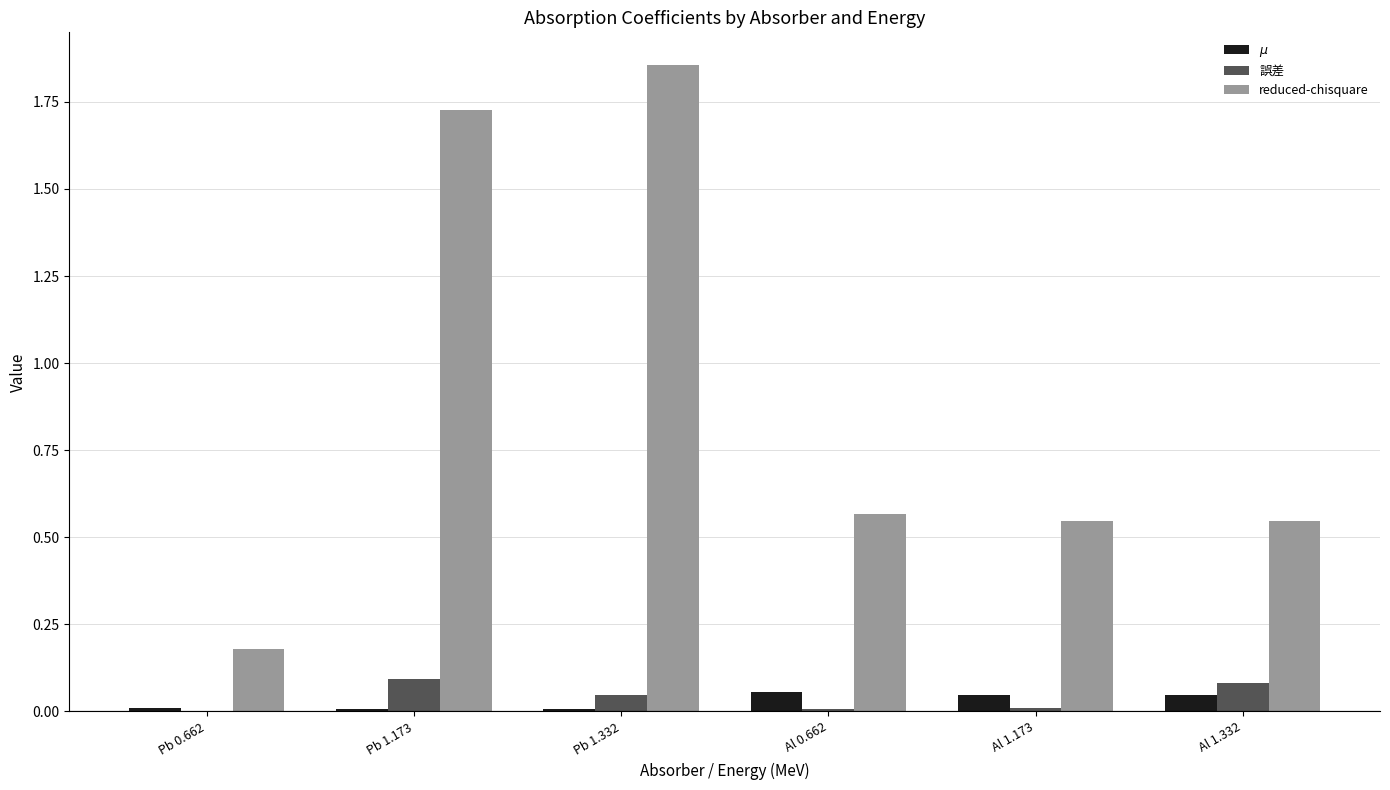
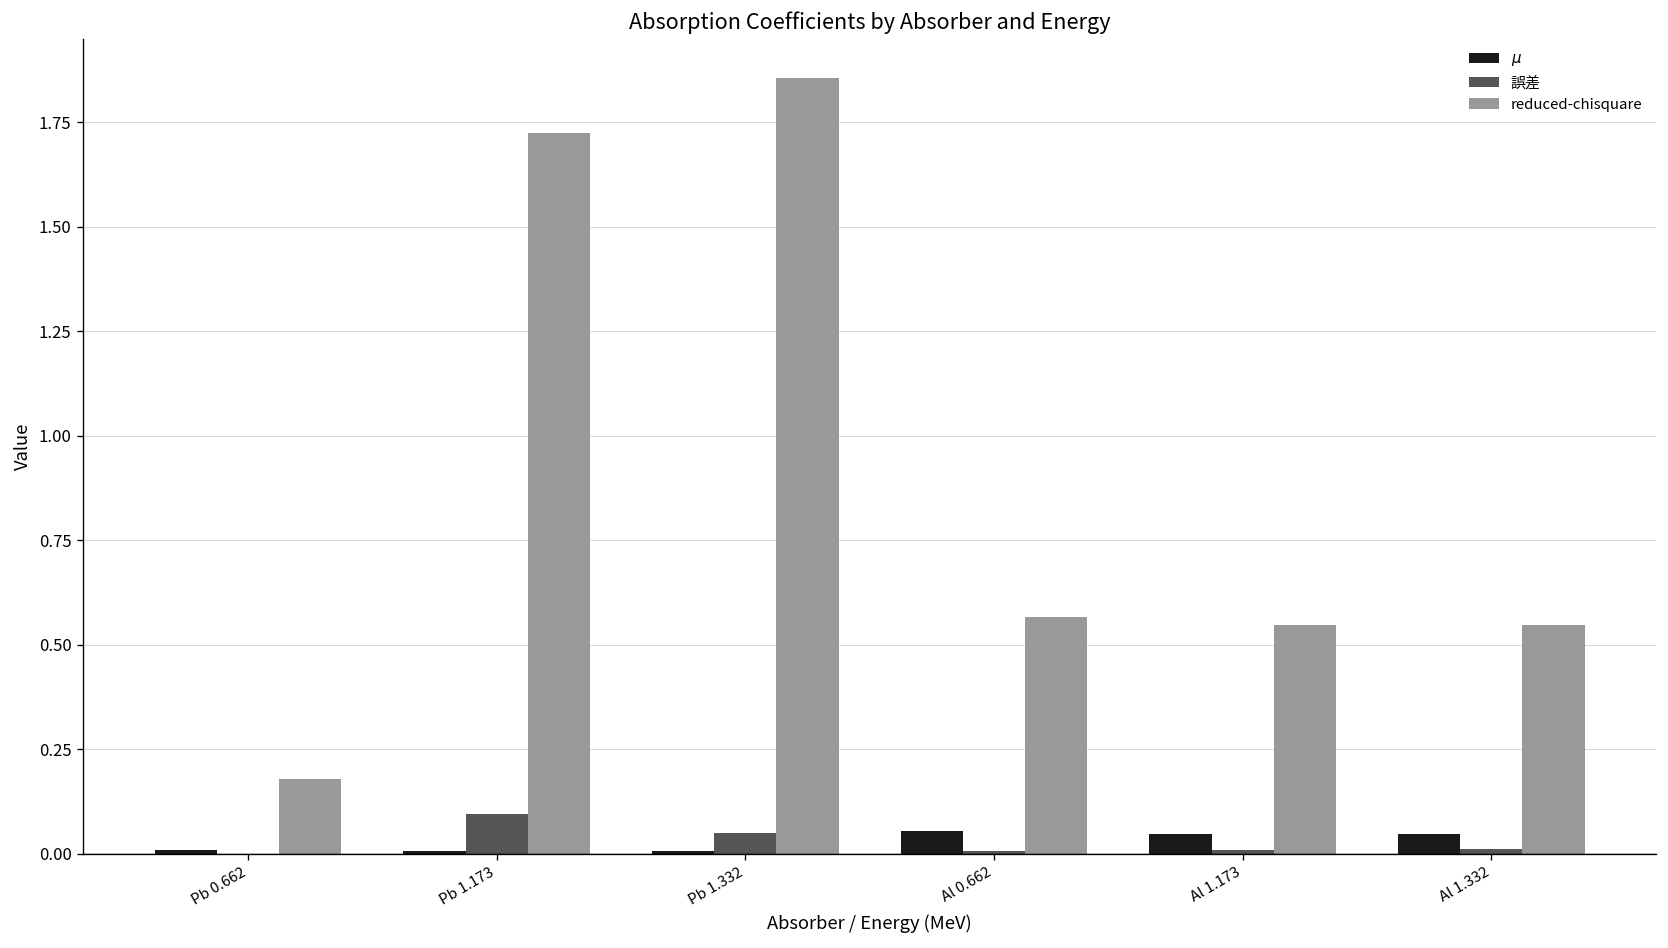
誤差, Al 1.332: 0.08 -> 0.01
